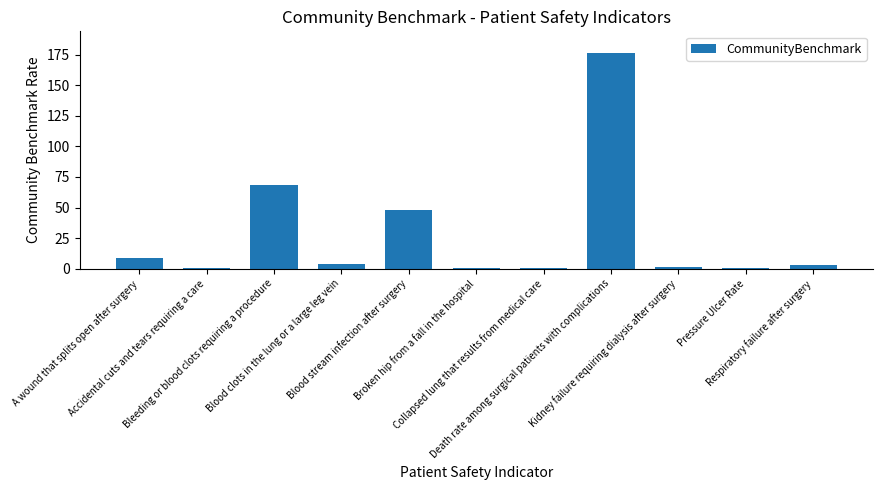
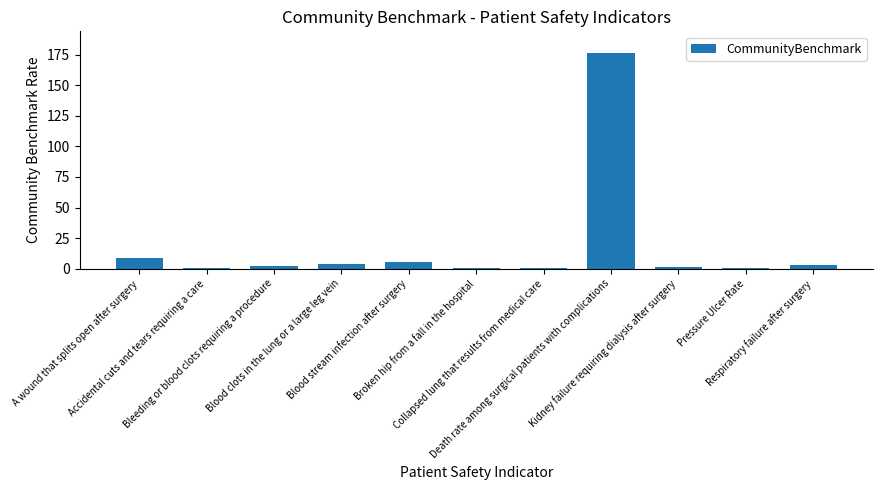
Bleeding or blood clots requiring a procedure: 69 -> 2
Blood stream infection after surgery: 48 -> 6
